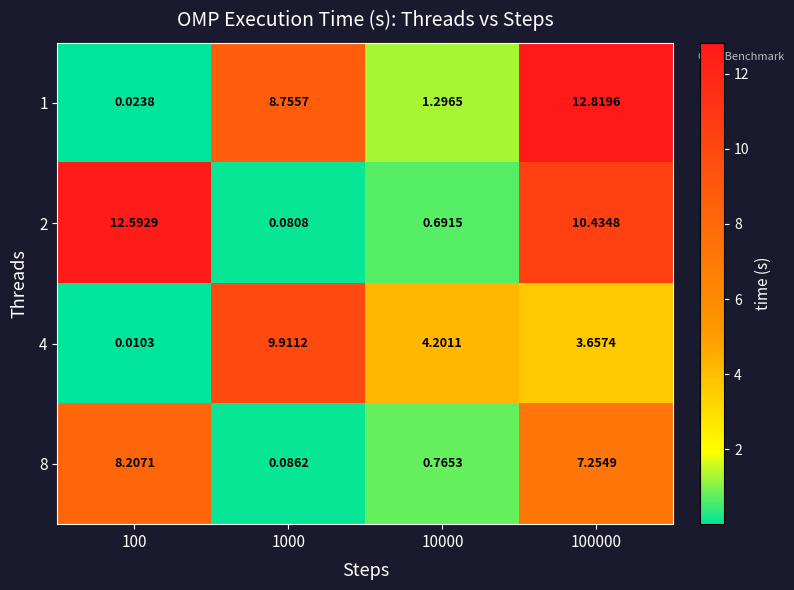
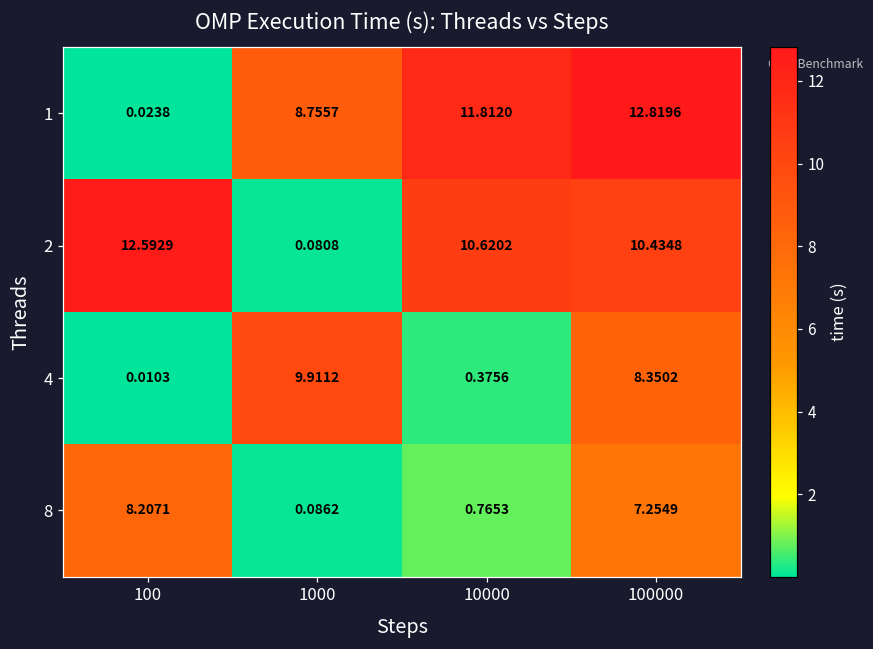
1, 10000: 1.2965 -> 11.8120
2, 10000: 0.6915 -> 10.6202
4, 10000: 4.2011 -> 0.3756
4, 100000: 3.6574 -> 8.3502
